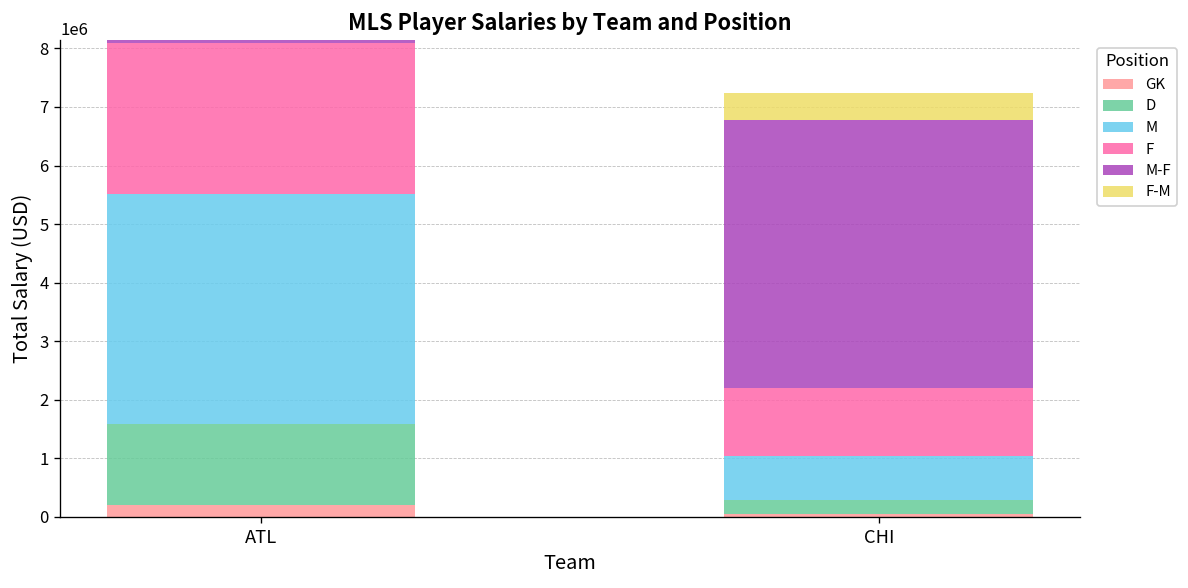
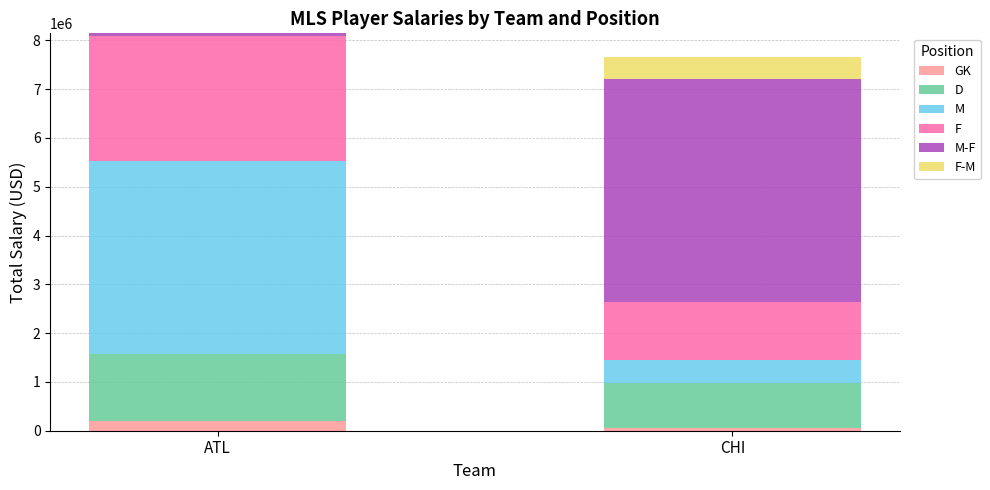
D, CHI: 200000 -> 900000
M, CHI: 700000 -> 500000
